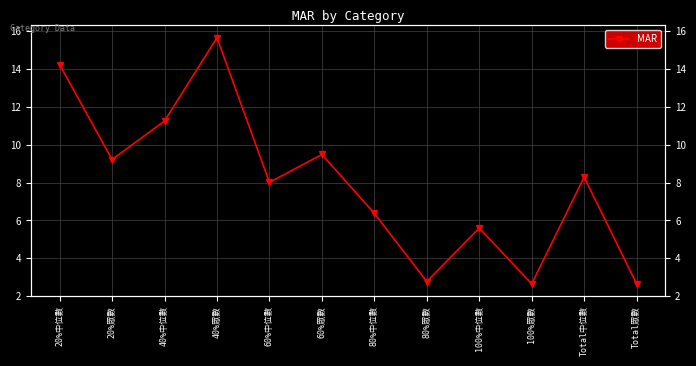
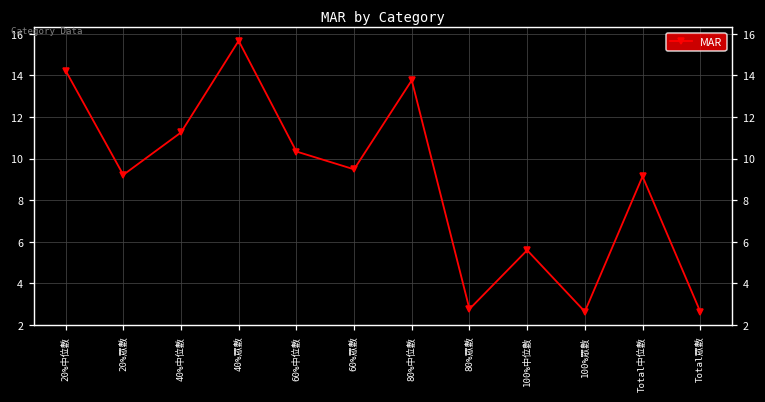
60%中位數: 8.0 -> 10.3
80%中位數: 6.4 -> 13.8
Total中位數: 8.3 -> 9.1
